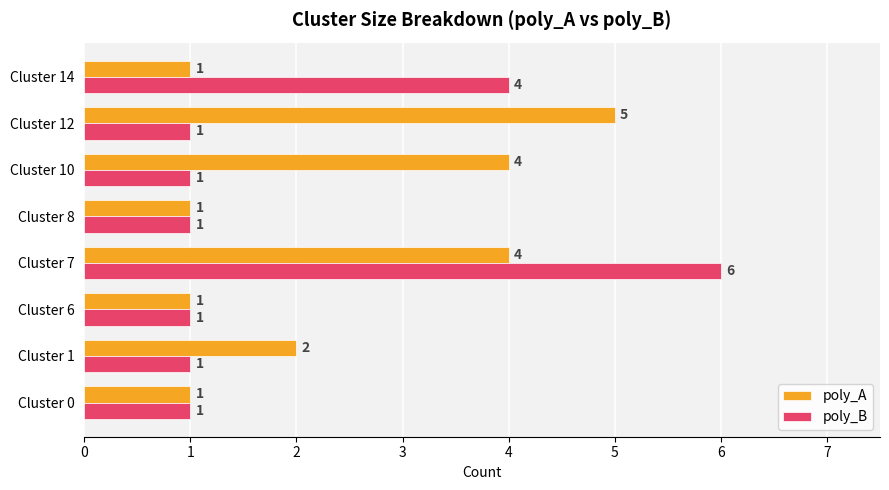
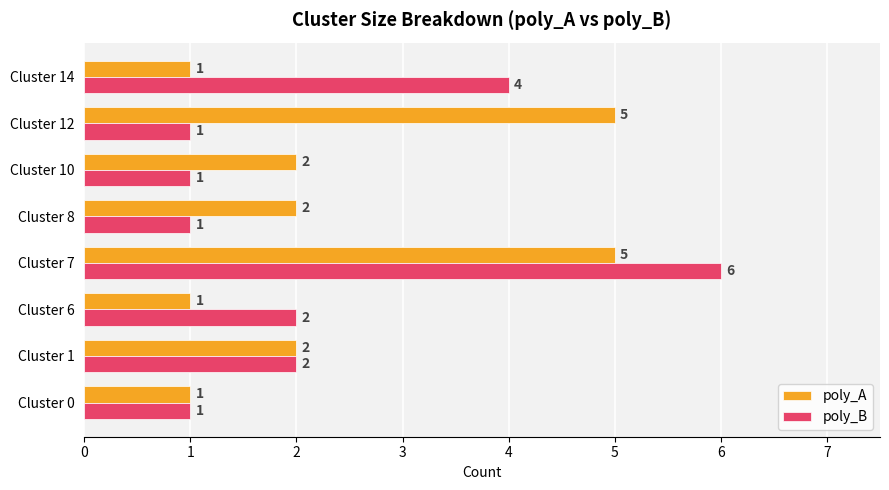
poly_A, Cluster 10: 4 -> 2
poly_A, Cluster 8: 1 -> 2
poly_A, Cluster 7: 4 -> 5
poly_B, Cluster 6: 1 -> 2
poly_B, Cluster 1: 1 -> 2
